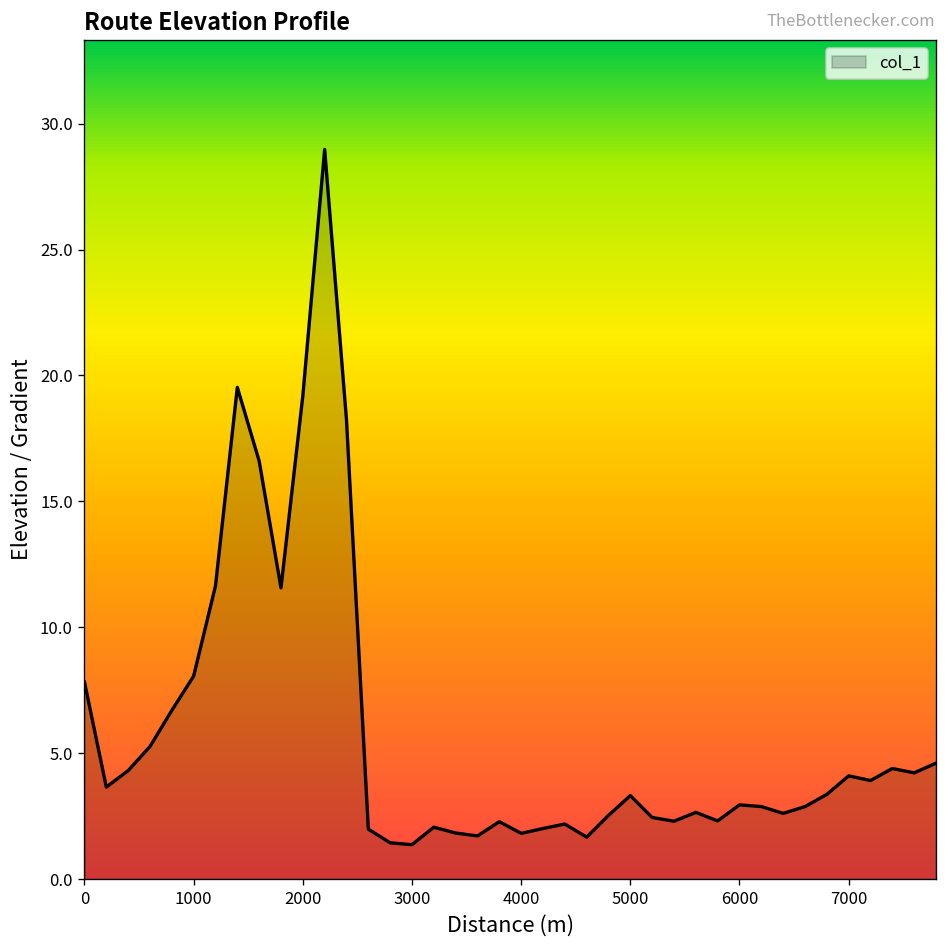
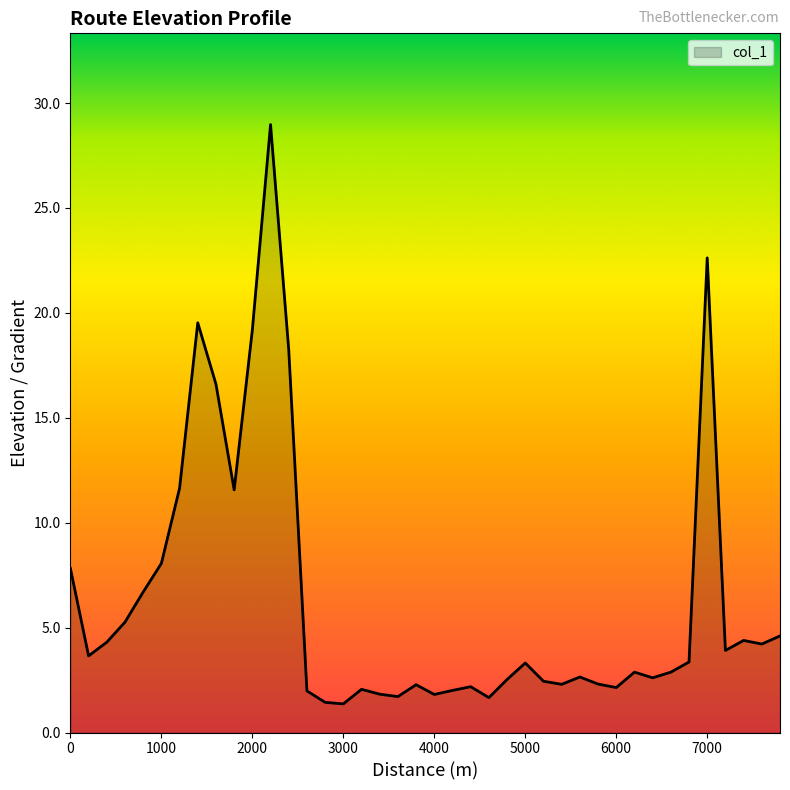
6000: 2.9 -> 2.1
7000: 4.1 -> 22.6
